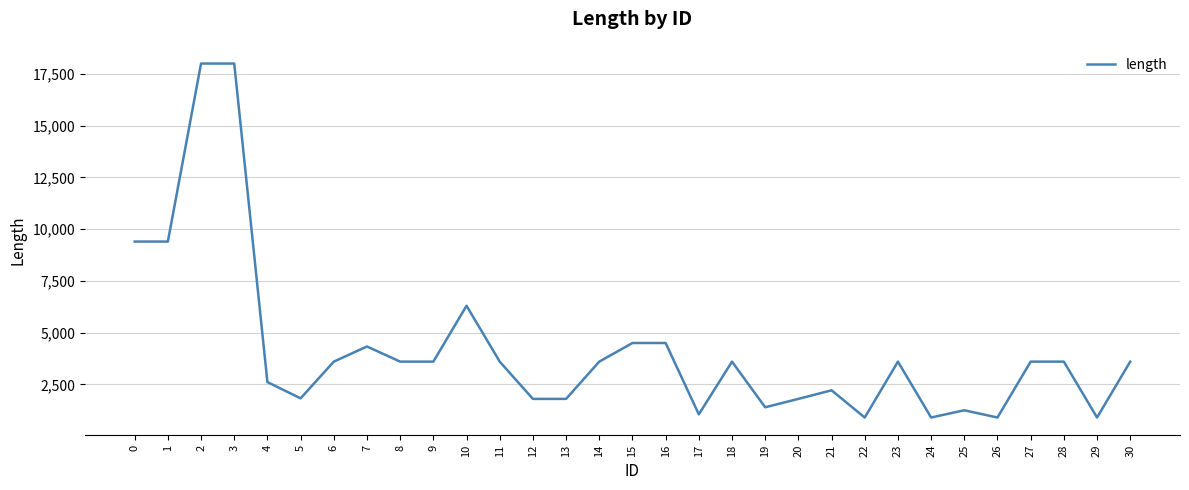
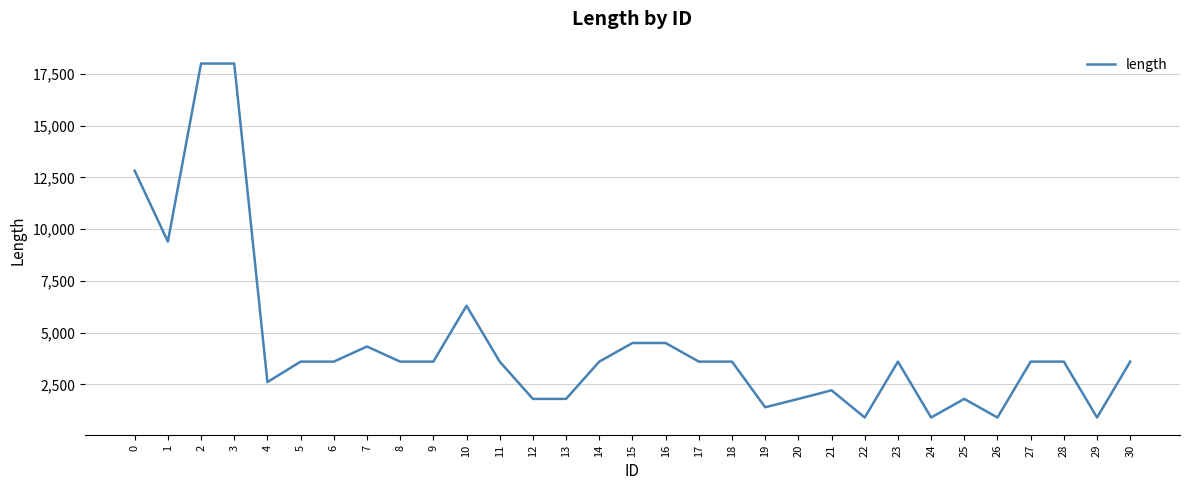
0: 9,400 -> 12,800
5: 1,800 -> 3,600
17: 1,100 -> 3,600
25: 1,200 -> 1,800
